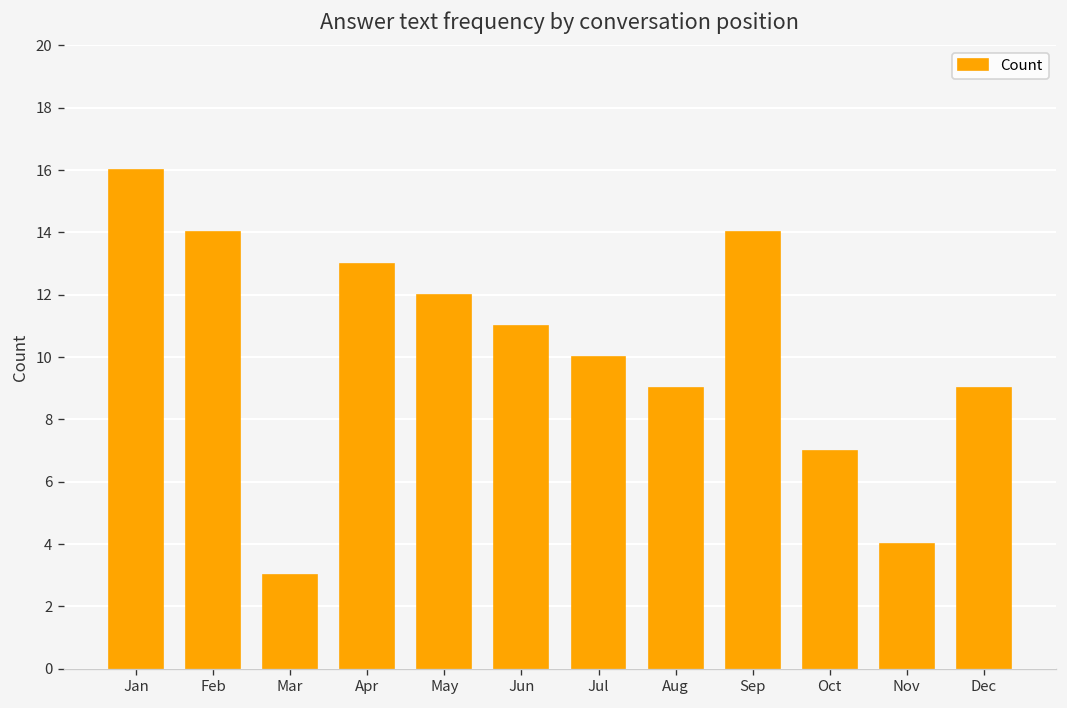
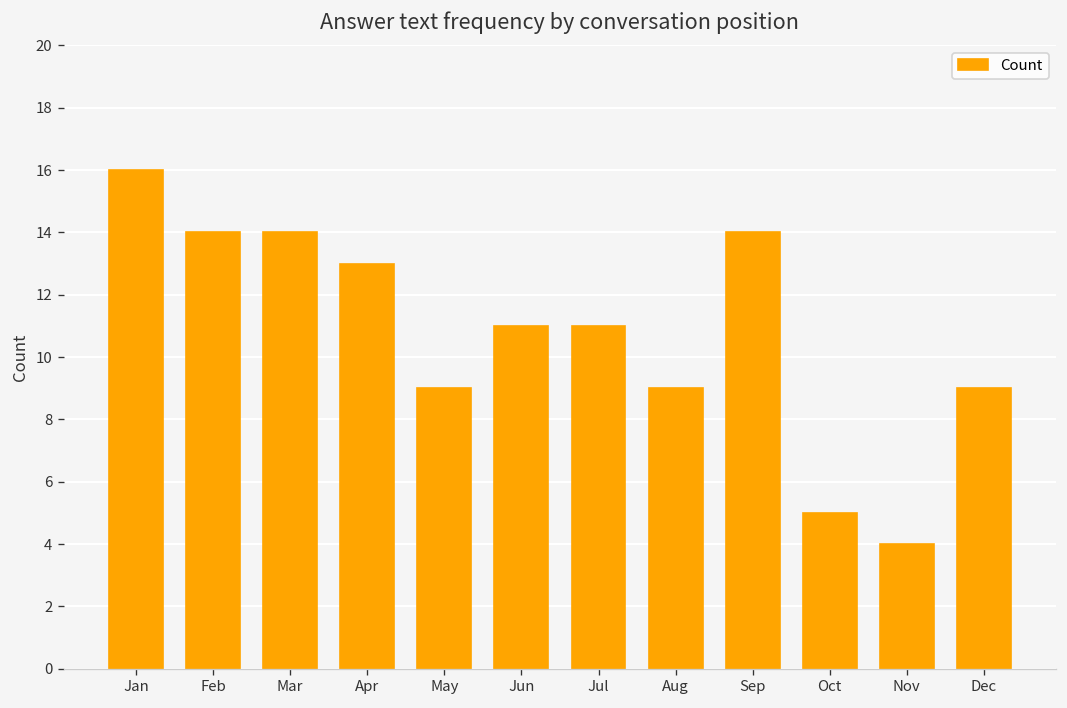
Mar: 3 -> 14
May: 12 -> 9
Jul: 10 -> 11
Oct: 7 -> 5
